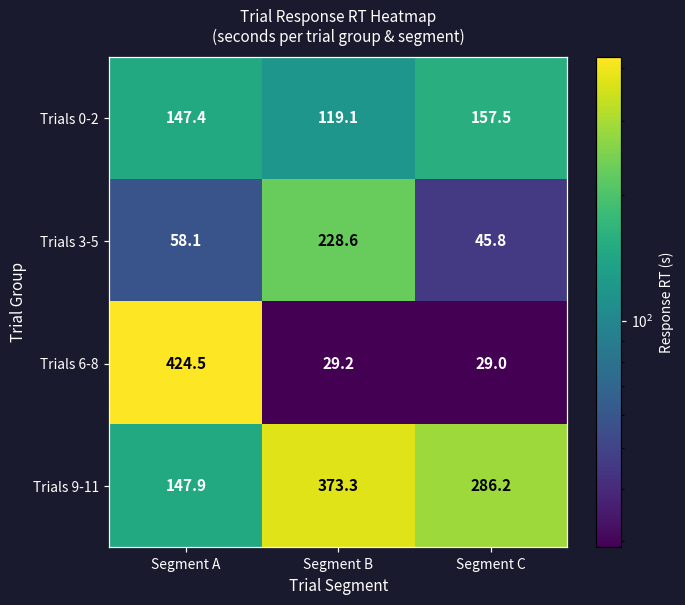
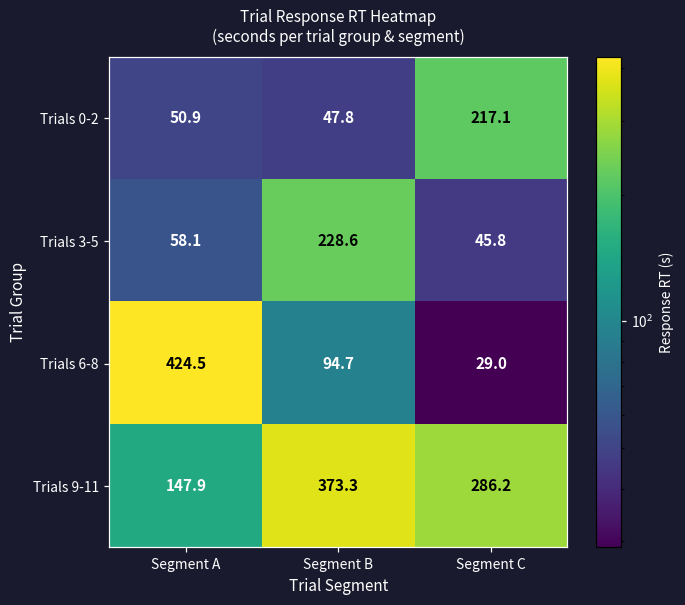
Trials 0-2, Segment A: 147.4 -> 50.9
Trials 0-2, Segment B: 119.1 -> 47.8
Trials 0-2, Segment C: 157.5 -> 217.1
Trials 6-8, Segment B: 29.2 -> 94.7
